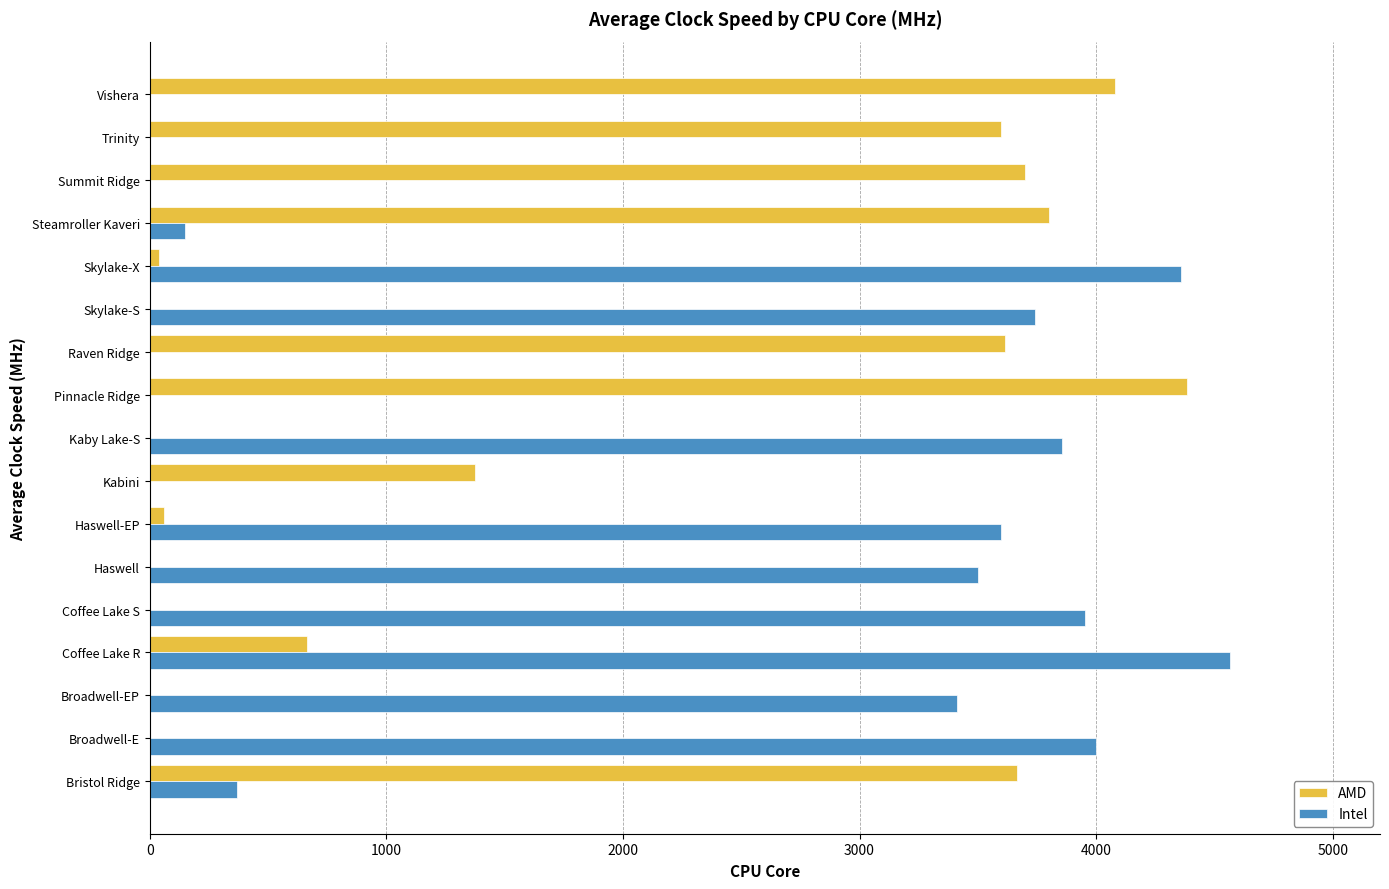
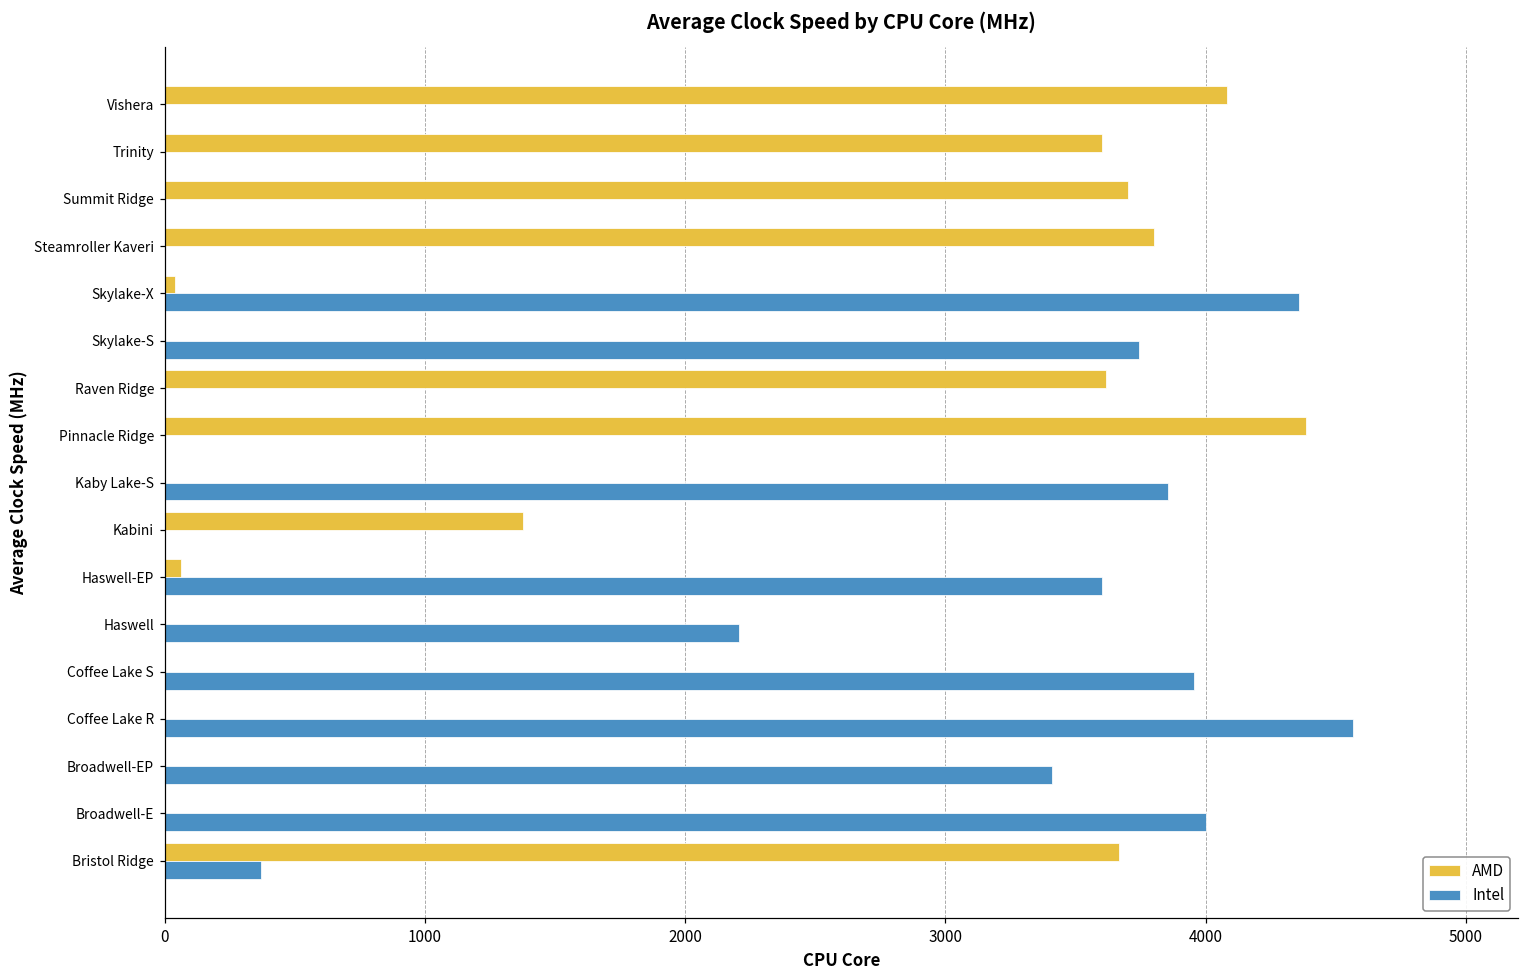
Intel, Steamroller Kaveri: 150 -> 0
Intel, Haswell: 3500 -> 2210
AMD, Coffee Lake R: 660 -> 0
